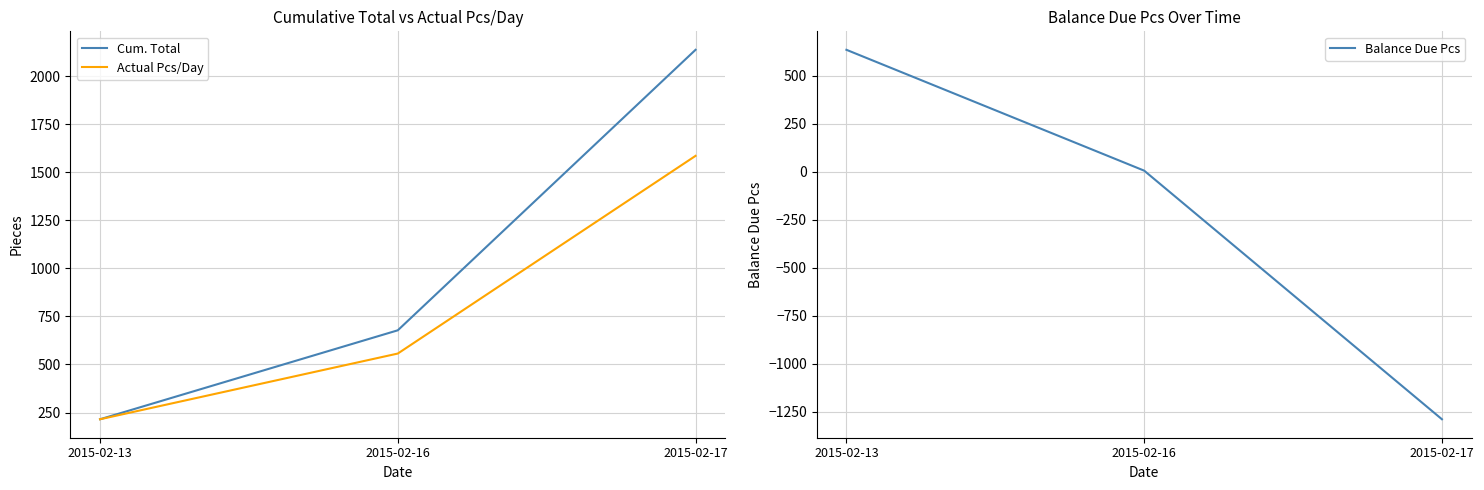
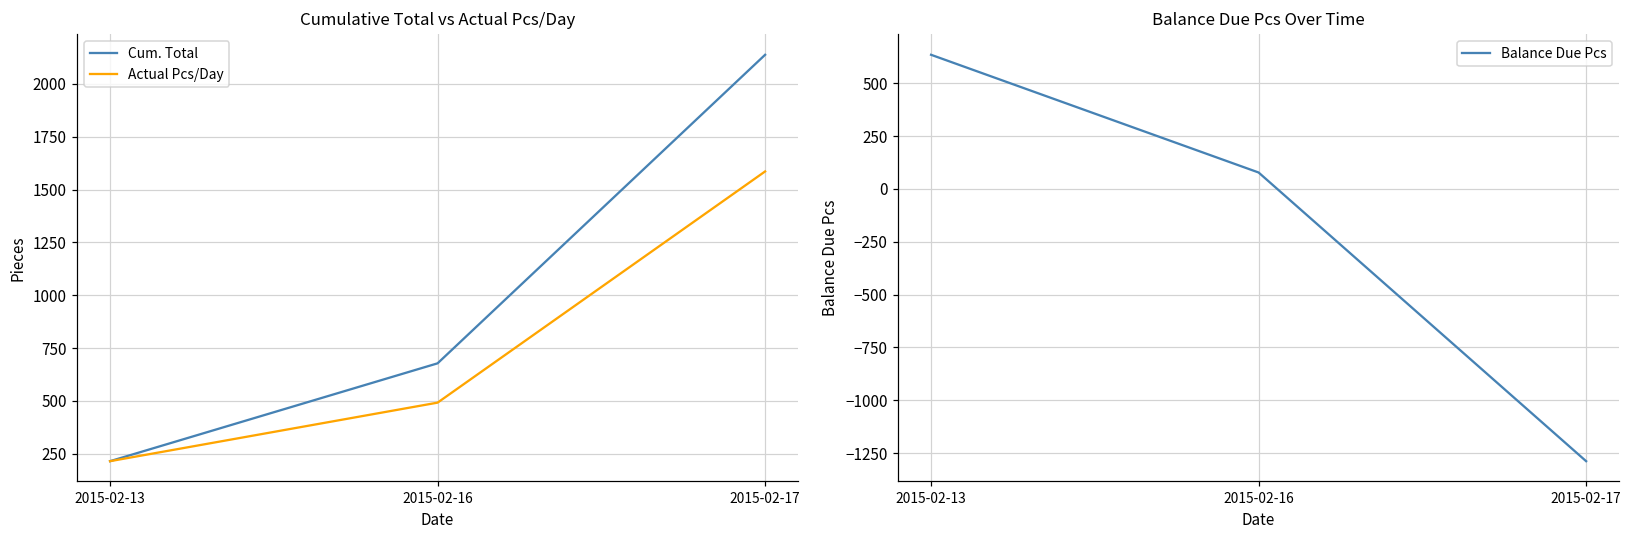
Cumulative Total vs Actual Pcs/Day, Actual Pcs/Day, 2015-02-16: 560 -> 490
Balance Due Pcs Over Time, 2015-02-16: 10 -> 80
